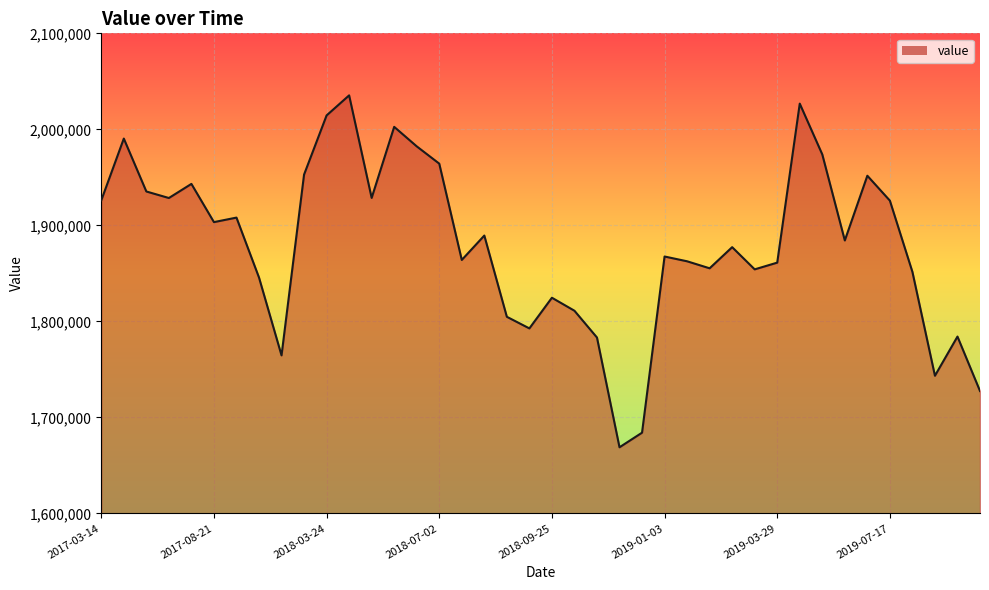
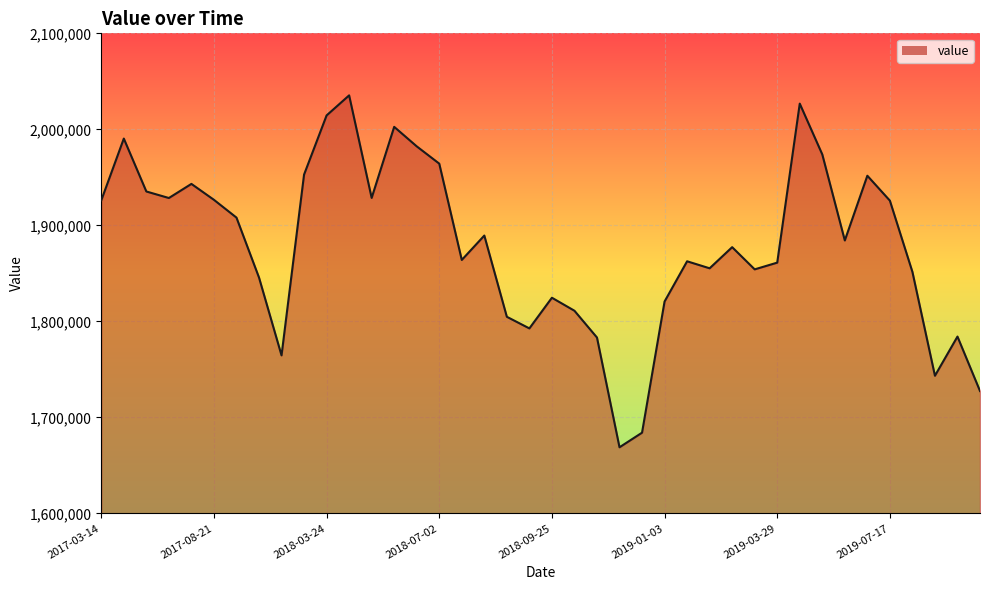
2017-08-21: 1,900,000 -> 1,930,000
2019-01-03: 1,870,000 -> 1,820,000
